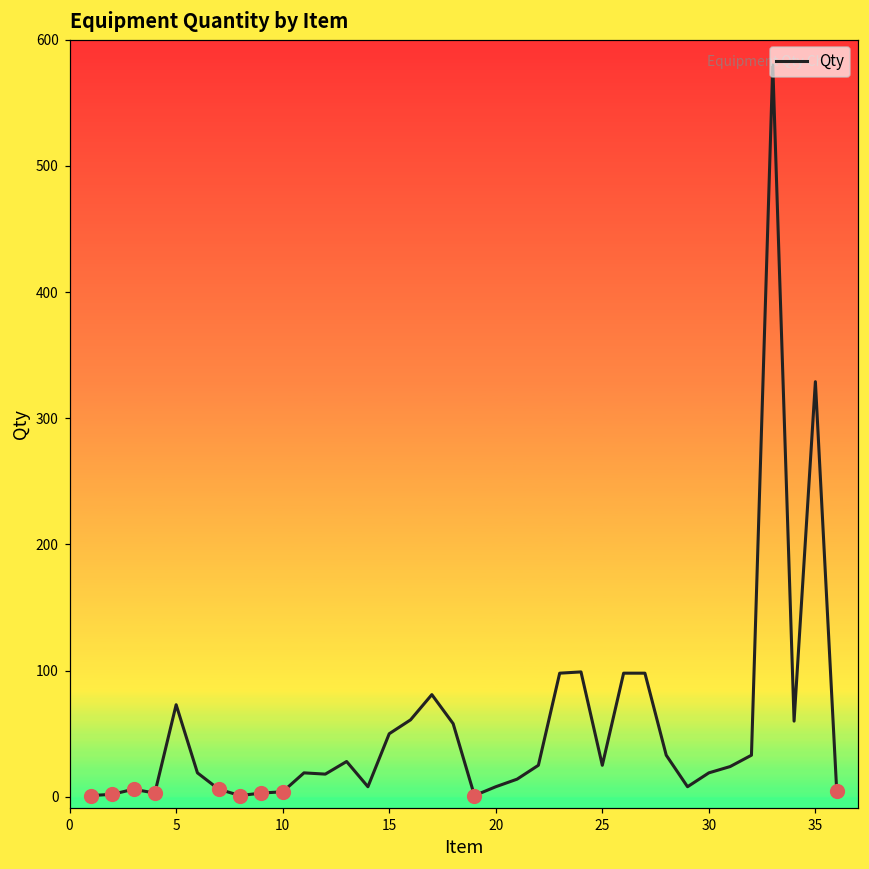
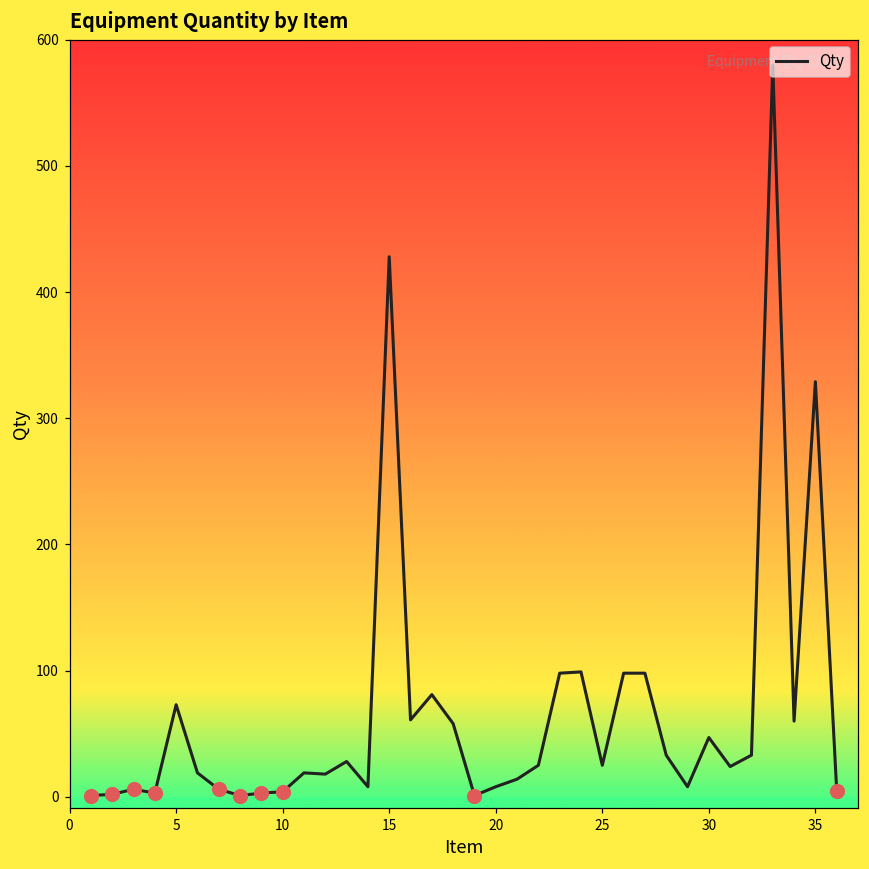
Qty, 15: 50 -> 428
Qty, 30: 19 -> 47
